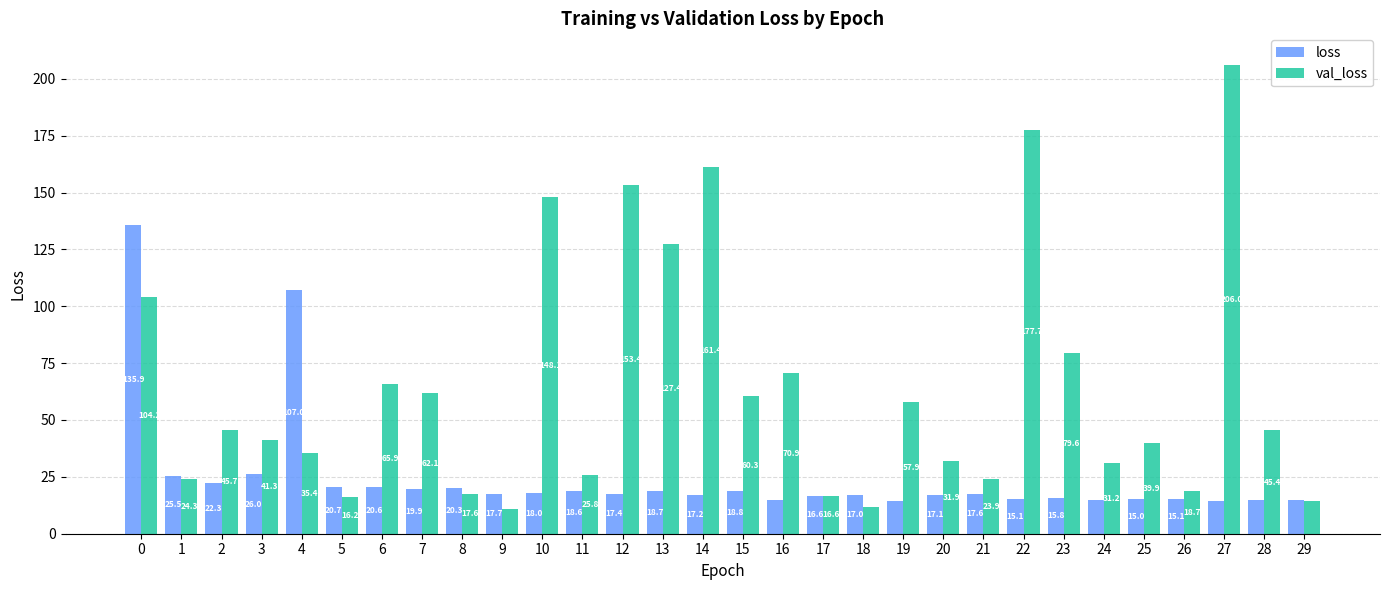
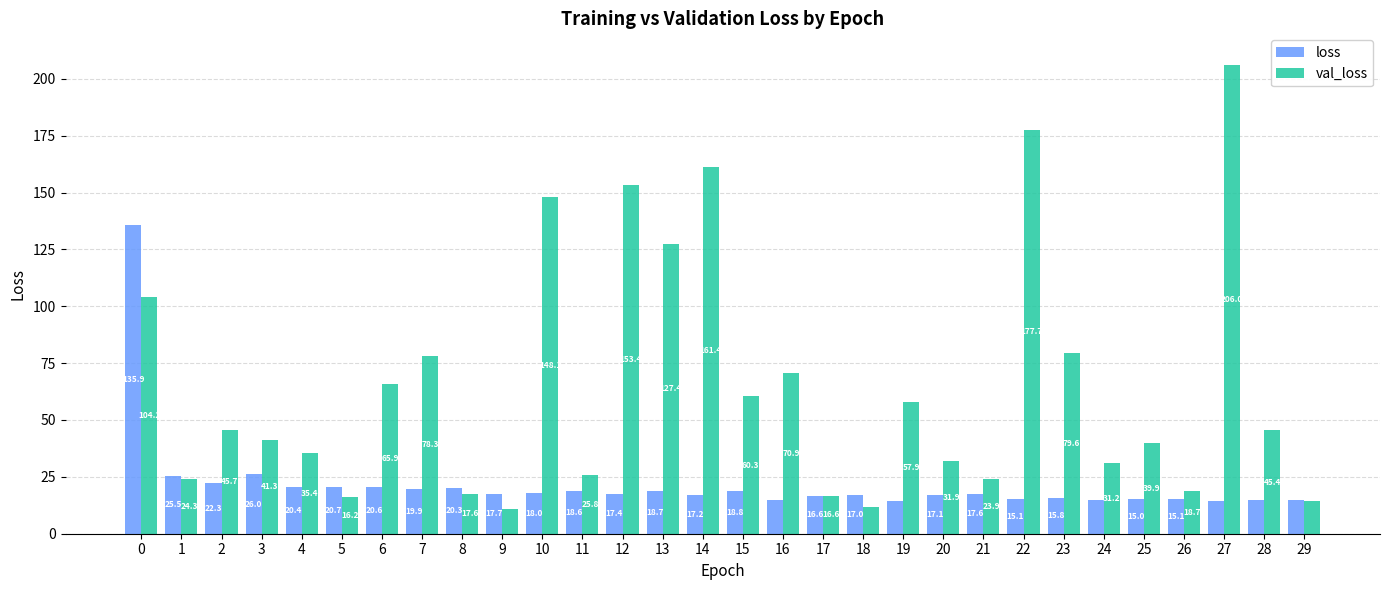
loss, 4: 107.0 -> 20.4
val_loss, 7: 62.1 -> 78.3
